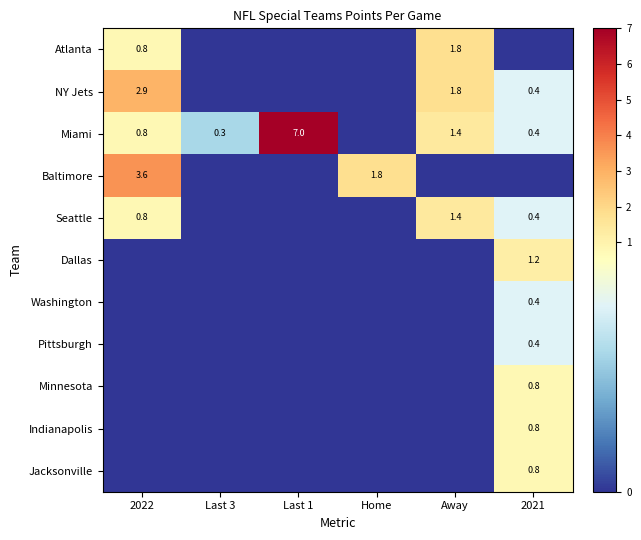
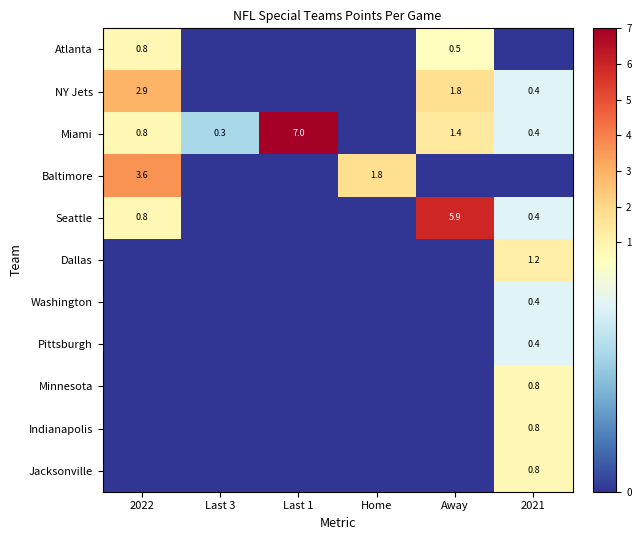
Atlanta, Away: 1.8 -> 0.5
Seattle, Away: 1.4 -> 5.9
